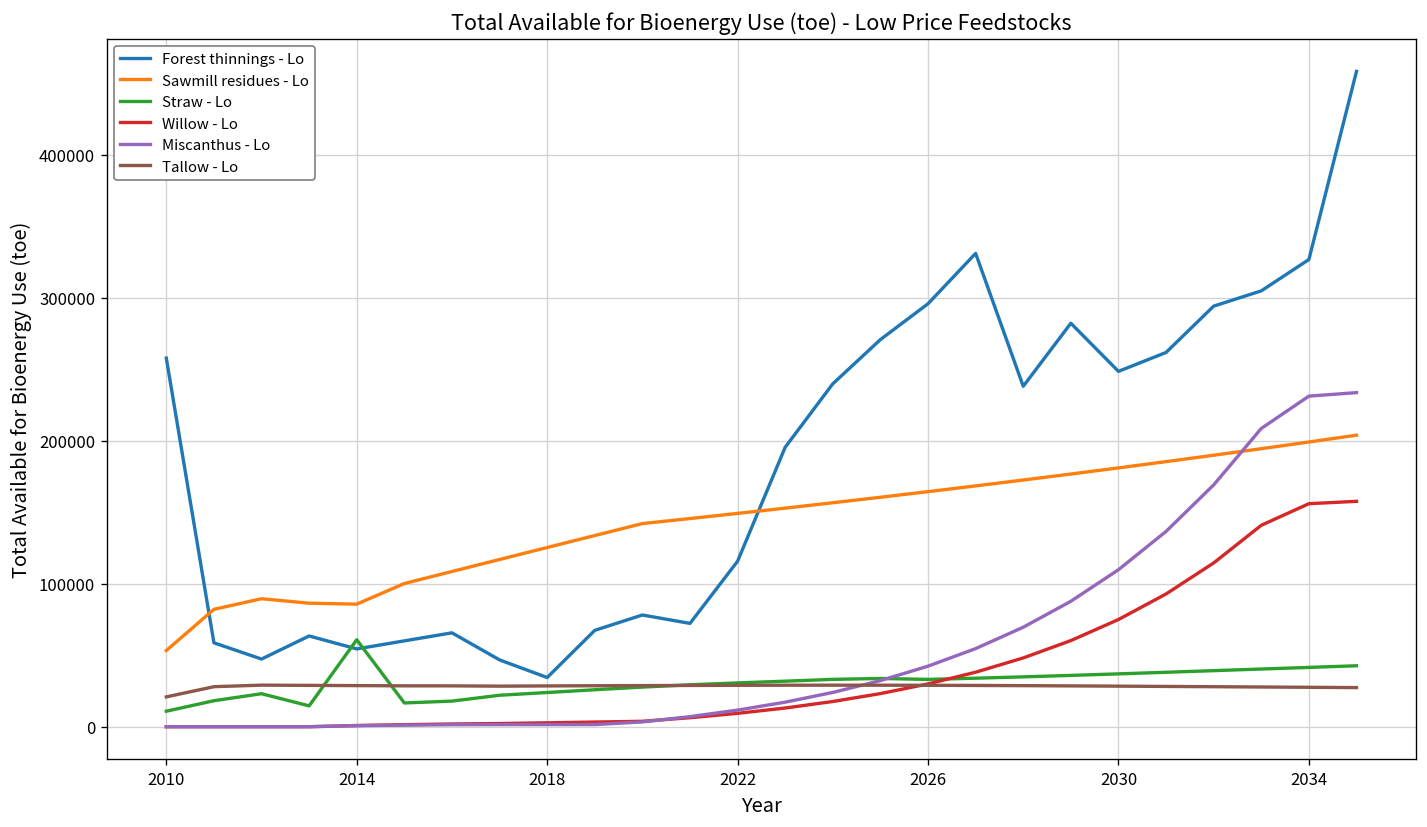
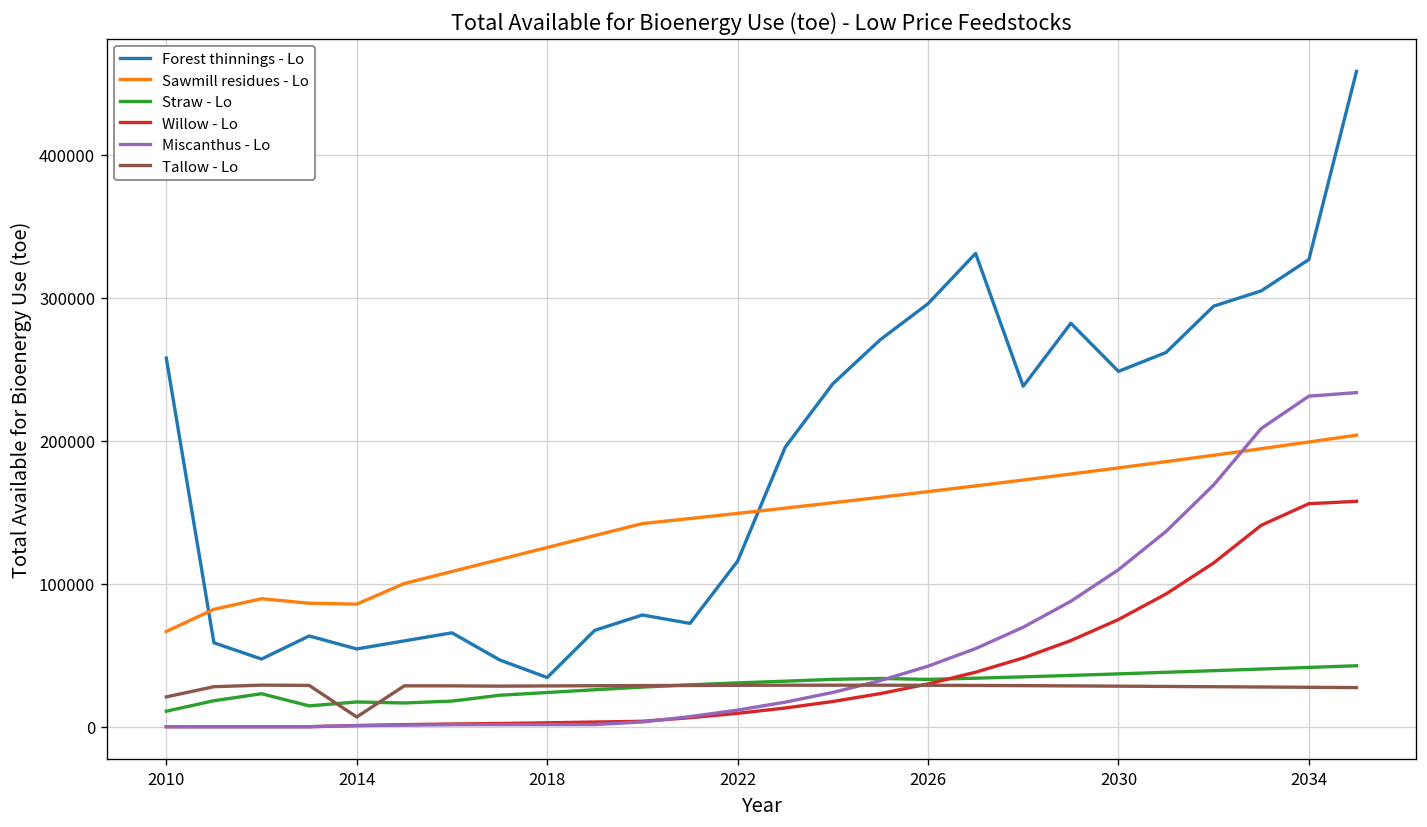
Sawmill residues - Lo, 2010: 53000 -> 67000
Straw - Lo, 2014: 61000 -> 17000
Tallow - Lo, 2014: 29000 -> 7000
